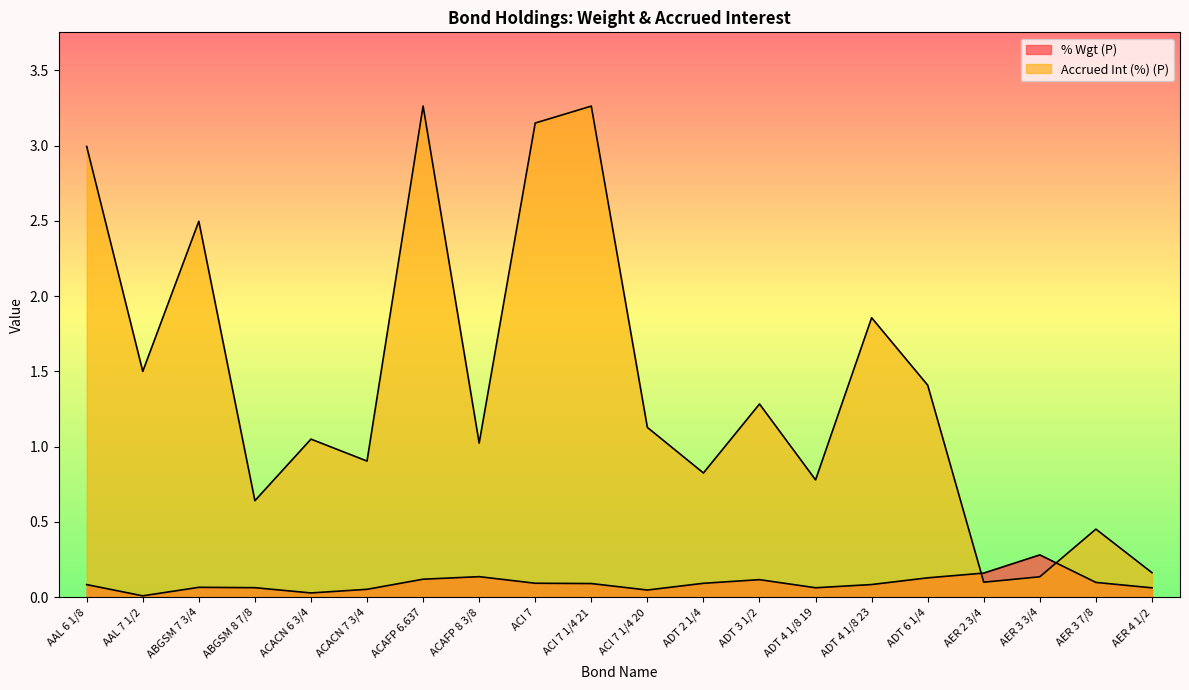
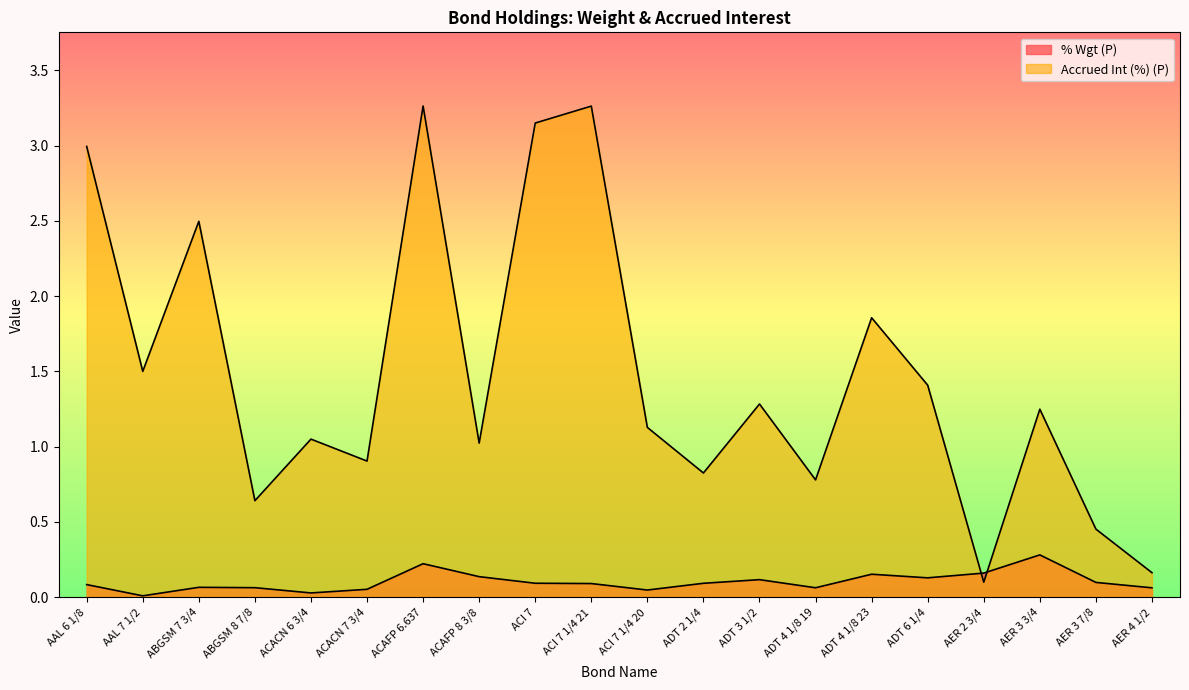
% Wgt (P), ACAFP 6.637: 0.12 -> 0.22
% Wgt (P), ADT 4 1/8 23: 0.08 -> 0.15
Accrued Int (%) (P), AER 3 3/4: 0.14 -> 1.25
